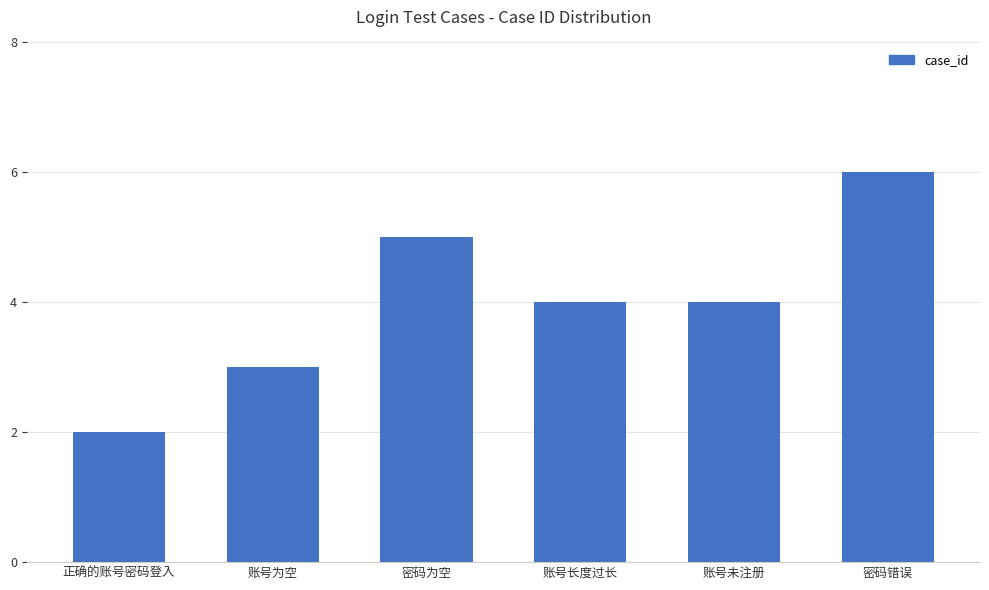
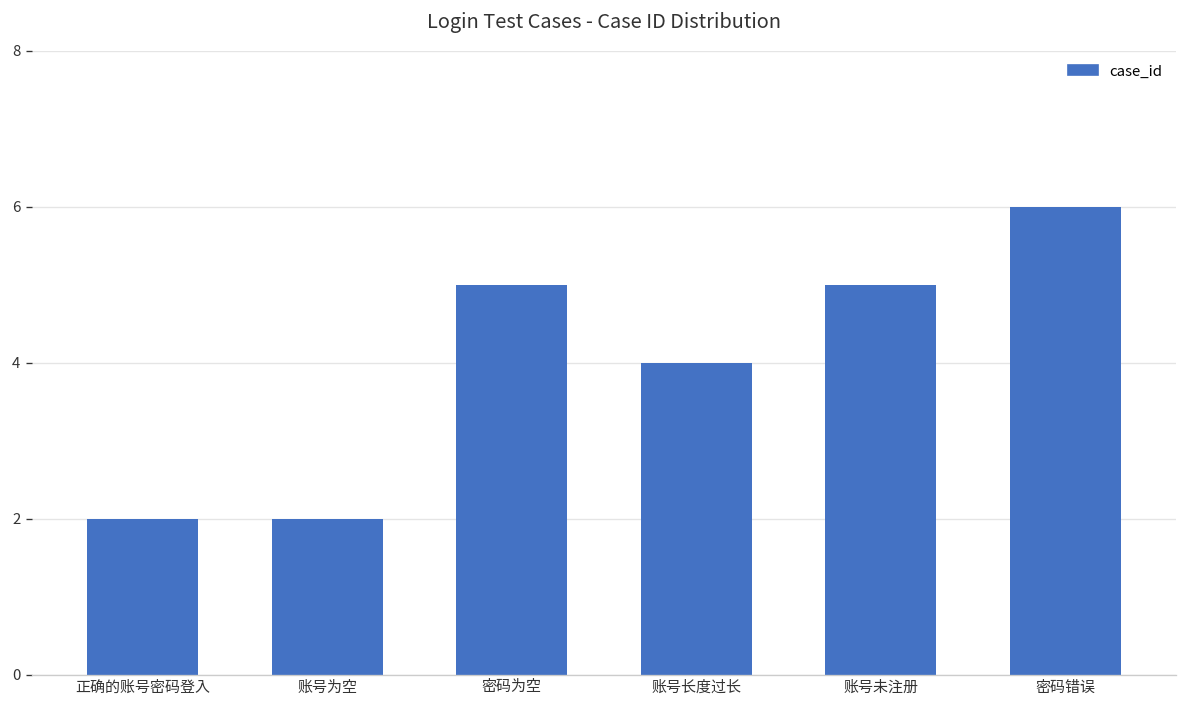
账号为空: 3 -> 2
账号未注册: 4 -> 5
